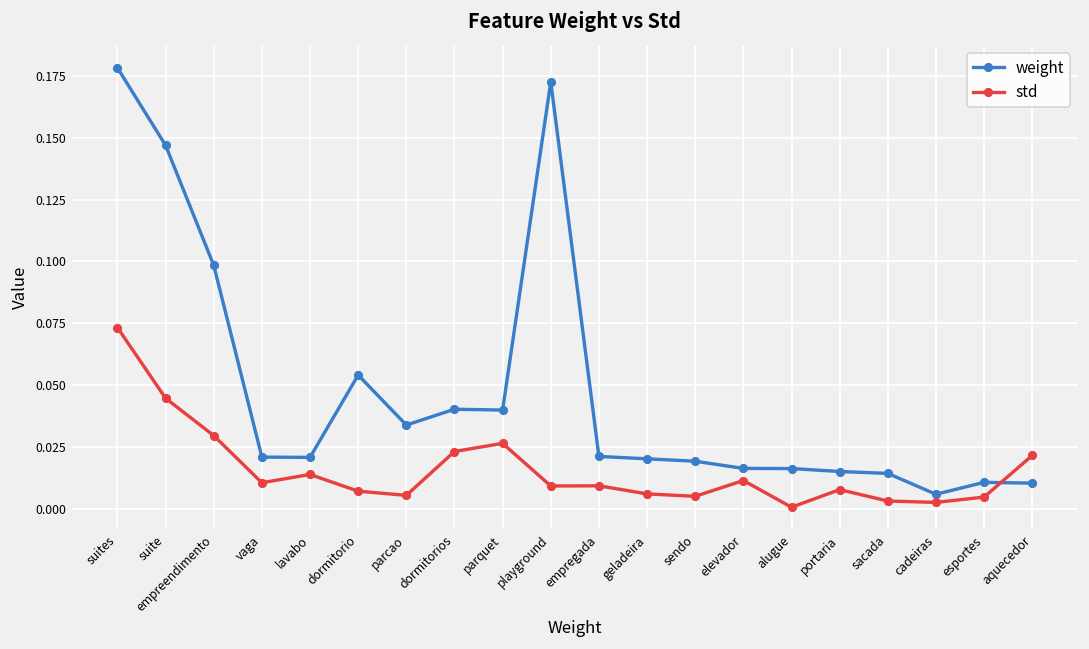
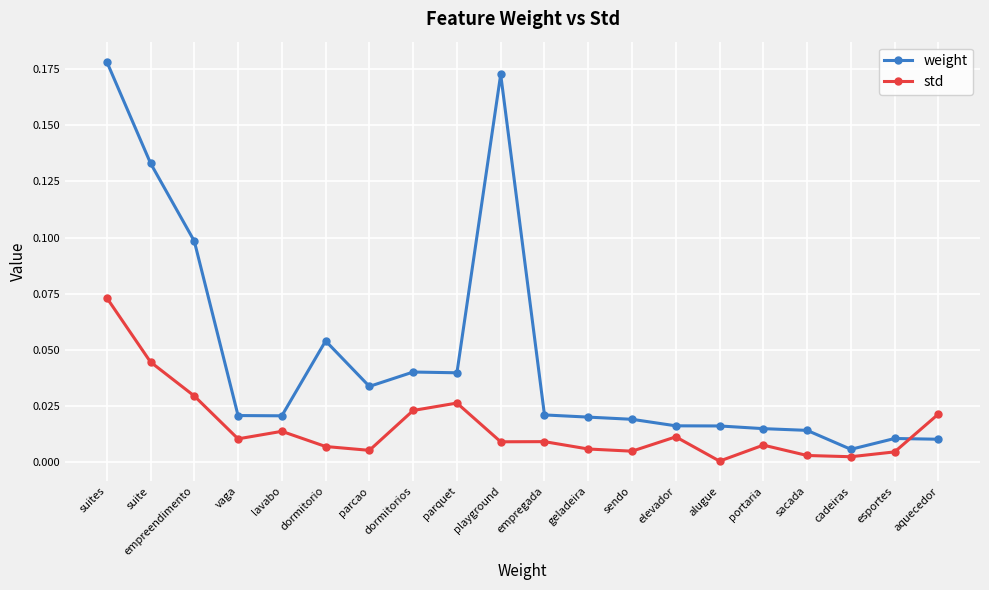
weight, suite: 0.147 -> 0.133
